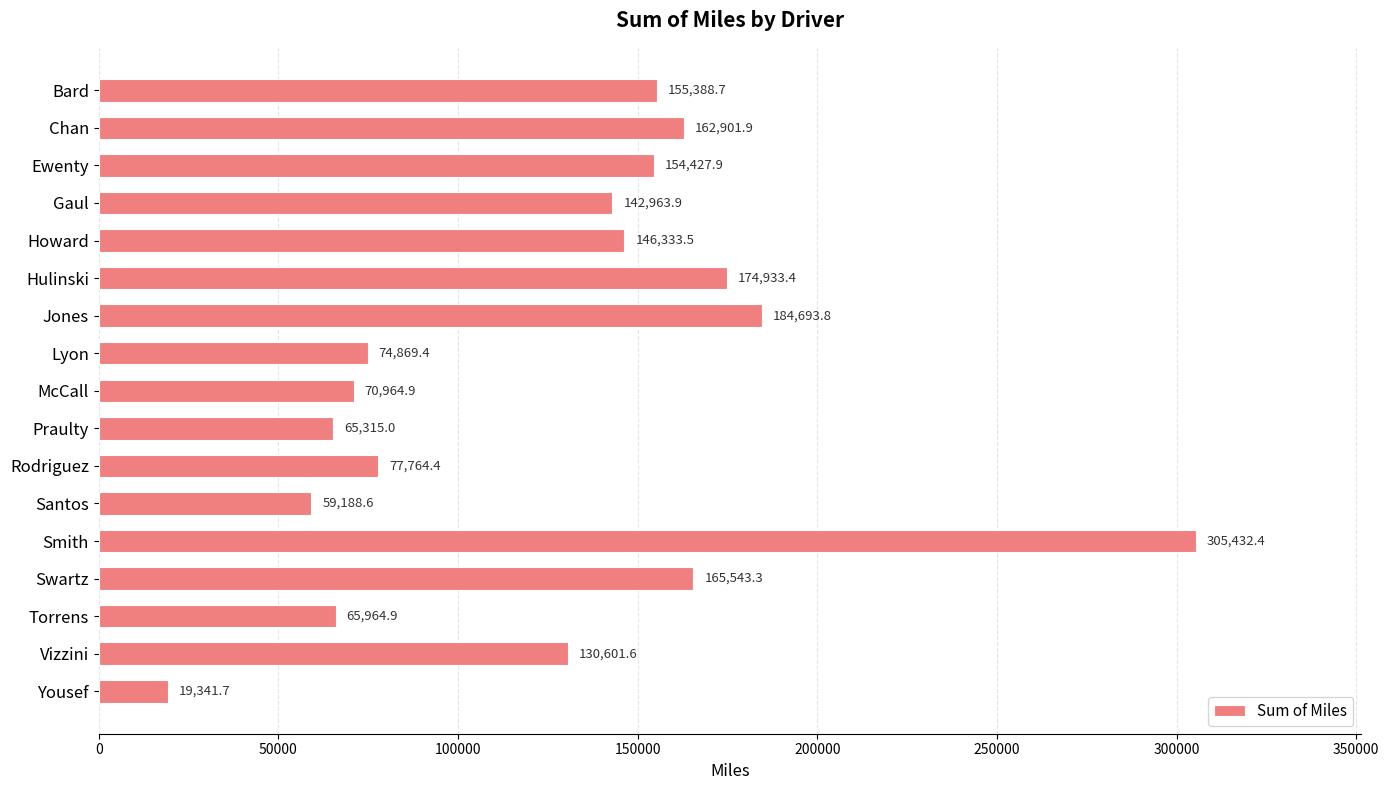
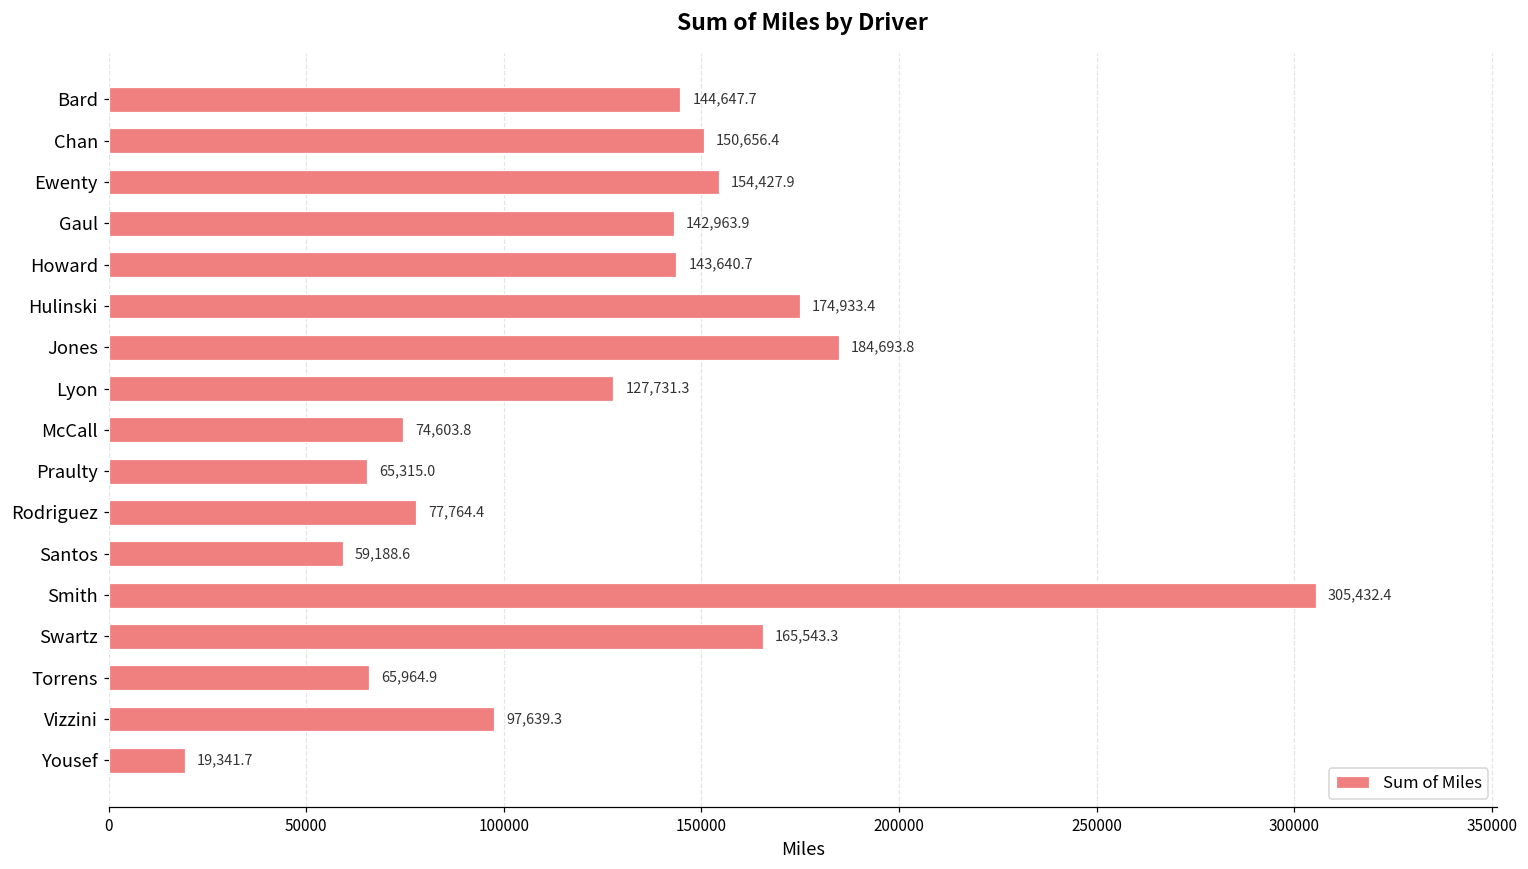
Bard: 155,388.7 -> 144,647.7
Chan: 162,901.9 -> 150,656.4
Howard: 146,333.5 -> 143,640.7
Lyon: 74,869.4 -> 127,731.3
McCall: 70,964.9 -> 74,603.8
Vizzini: 130,601.6 -> 97,639.3
